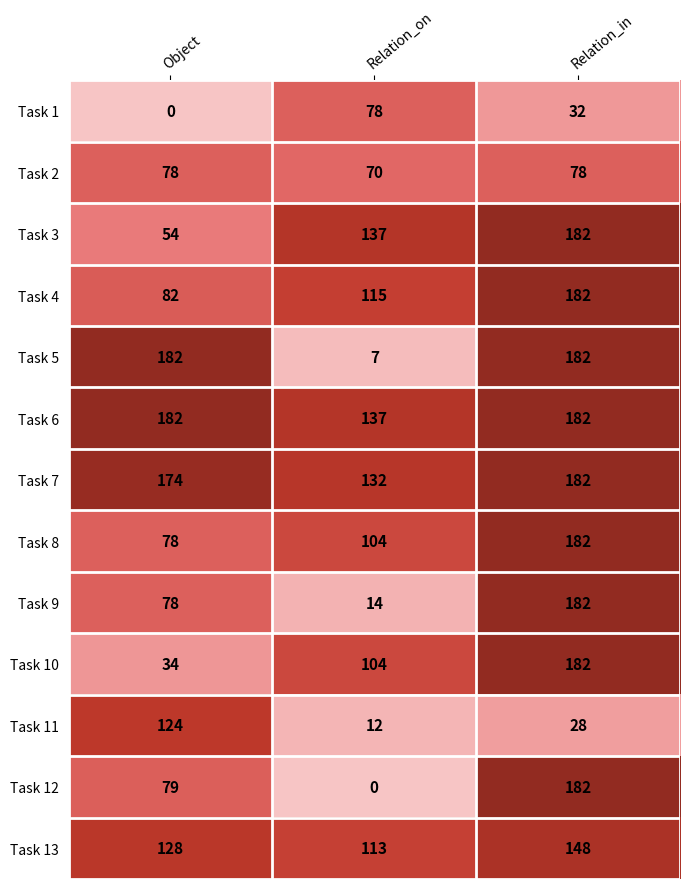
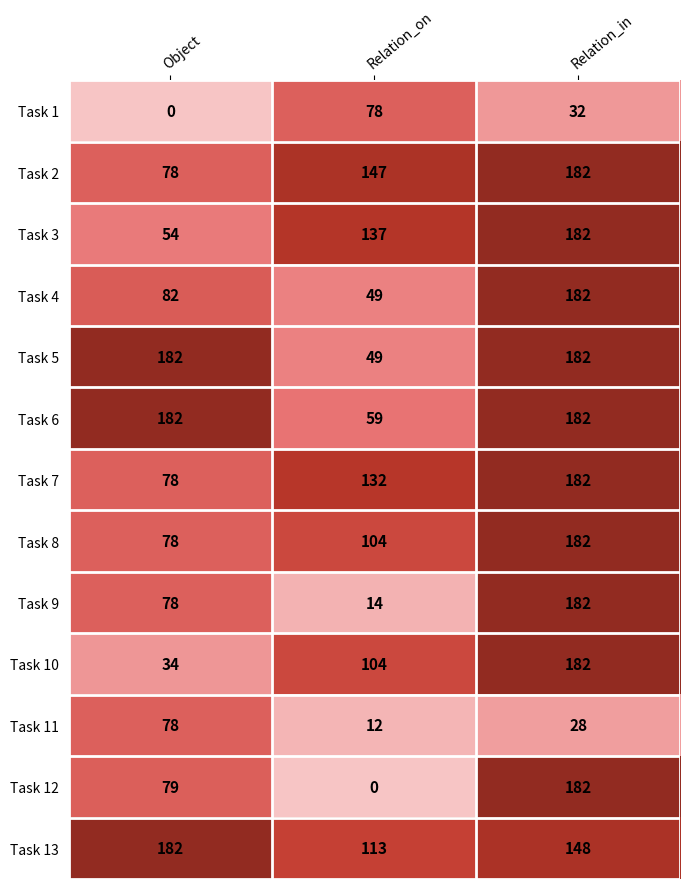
Task 2, Relation_on: 70 -> 147
Task 2, Relation_in: 78 -> 182
Task 4, Relation_on: 115 -> 49
Task 5, Relation_on: 7 -> 49
Task 6, Relation_on: 137 -> 59
Task 7, Object: 174 -> 78
Task 11, Object: 124 -> 78
Task 13, Object: 128 -> 182
